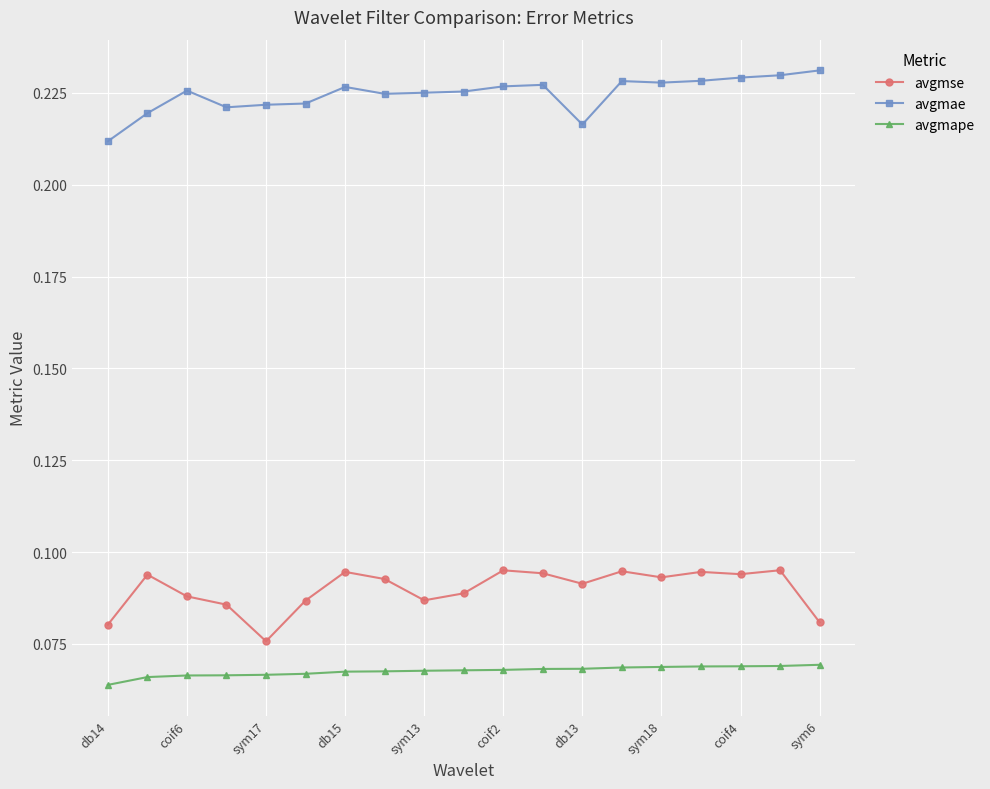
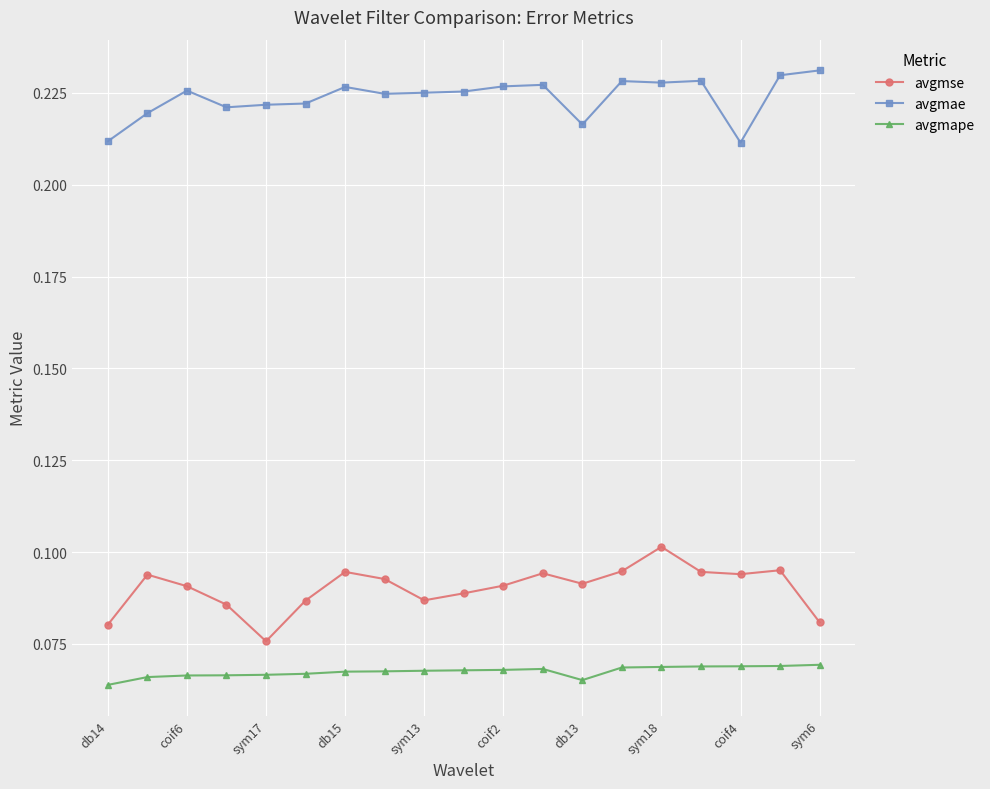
avgmse, coif6: 0.088 -> 0.091
avgmse, coif2: 0.095 -> 0.091
avgmape, db13: 0.068 -> 0.065
avgmse, sym18: 0.093 -> 0.101
avgmae, coif4: 0.229 -> 0.211
